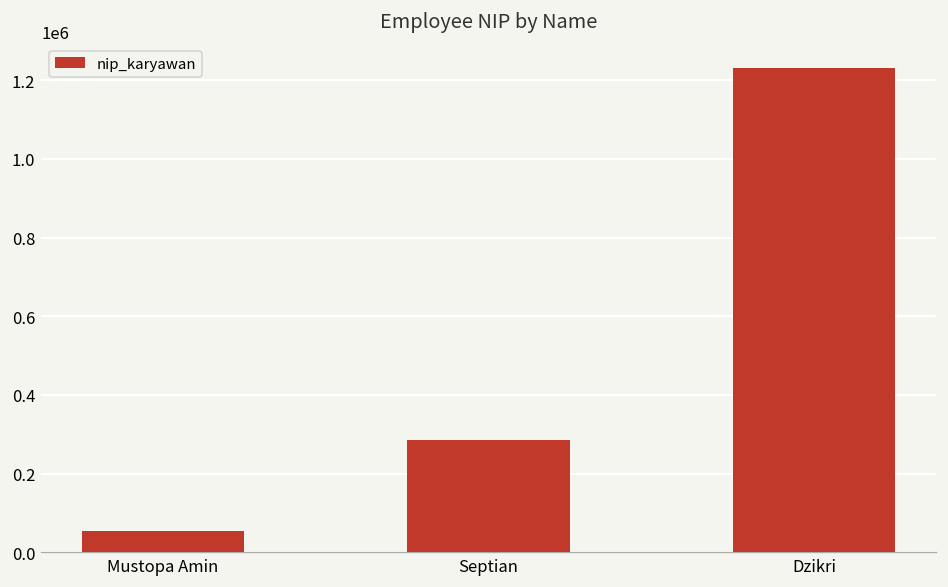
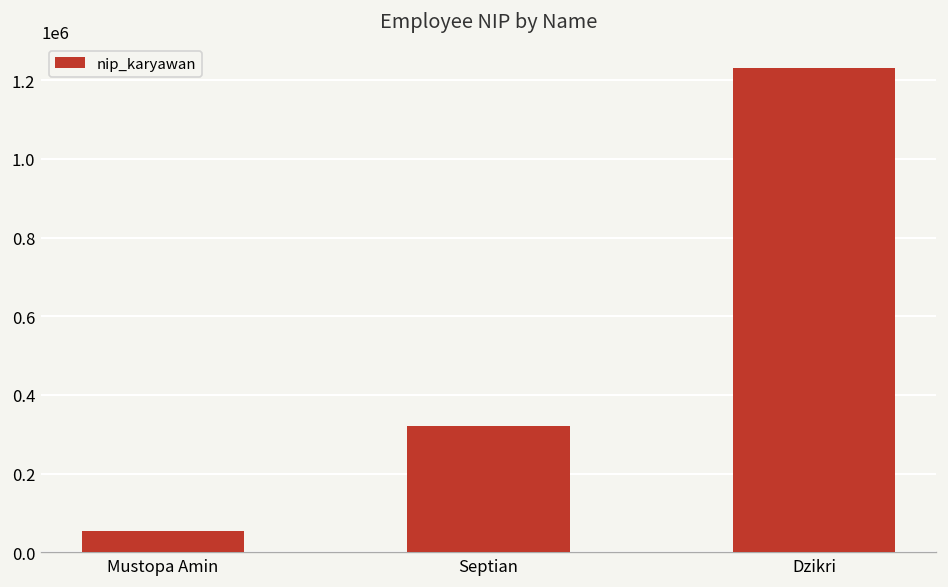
Septian: 290000 -> 320000
